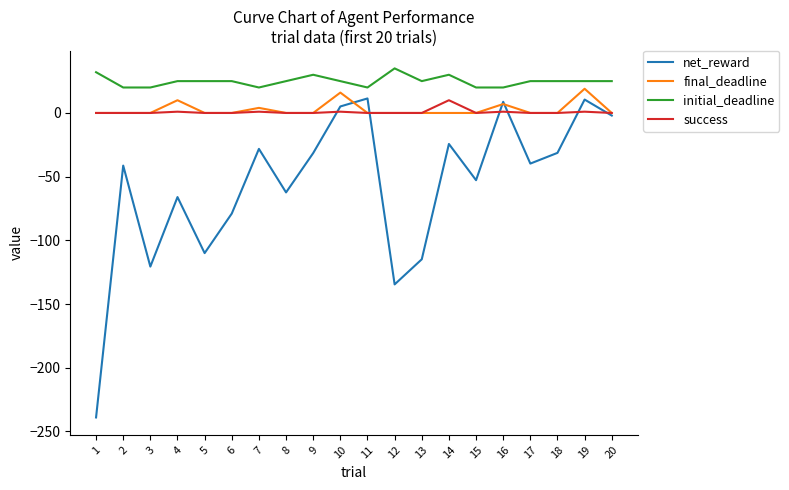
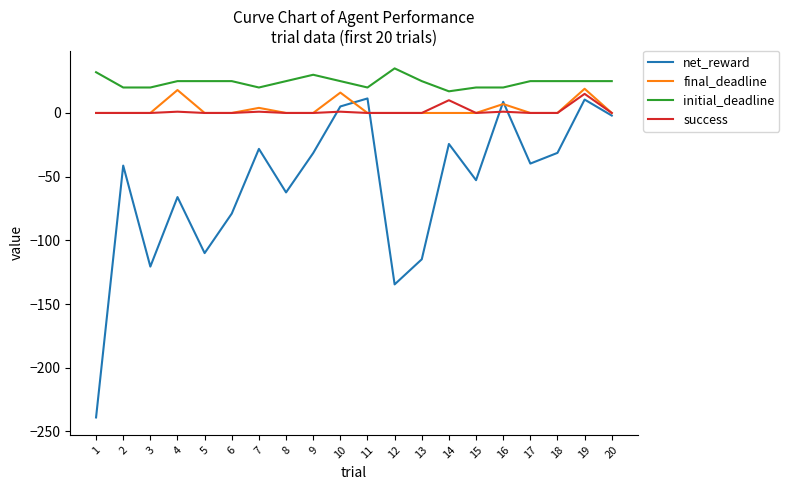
final_deadline, 4: 10 -> 18
initial_deadline, 14: 30 -> 17
success, 19: 1 -> 15
